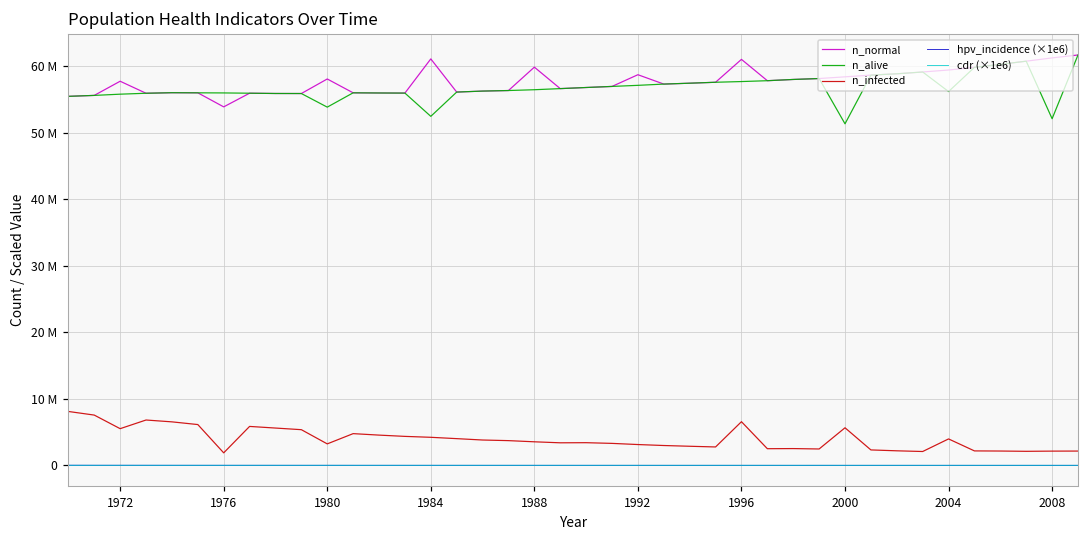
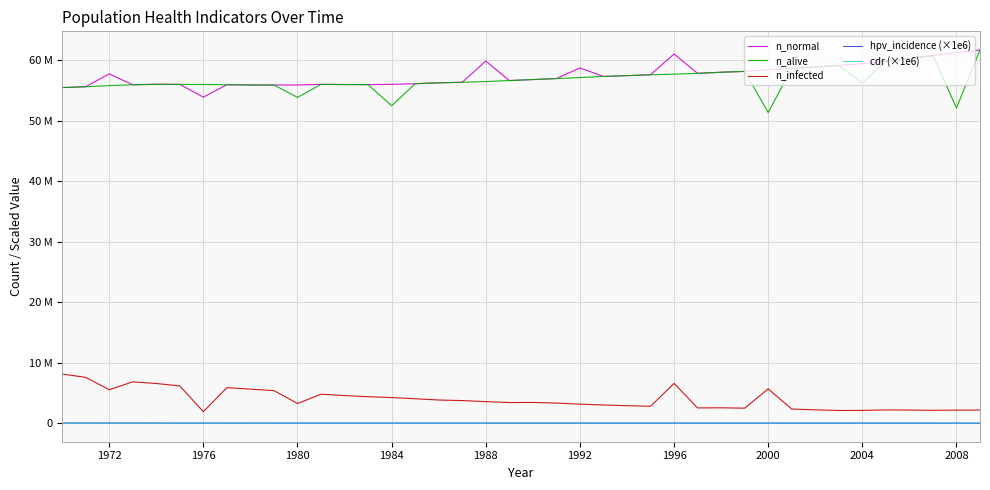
n_normal, 1980: 58000000 -> 56000000
n_normal, 1984: 61000000 -> 56000000
n_infected, 2004: 4000000 -> 2000000
